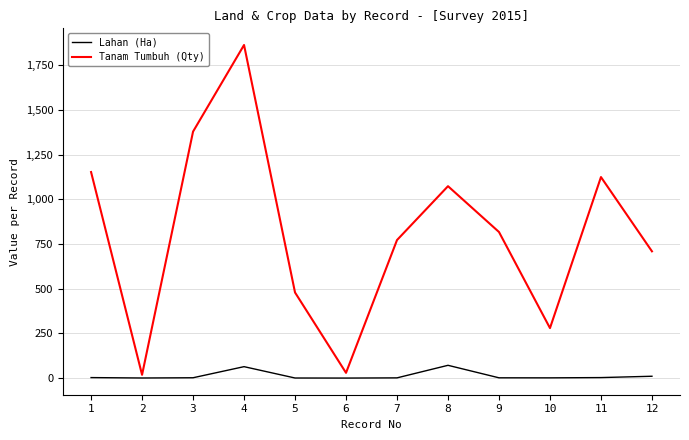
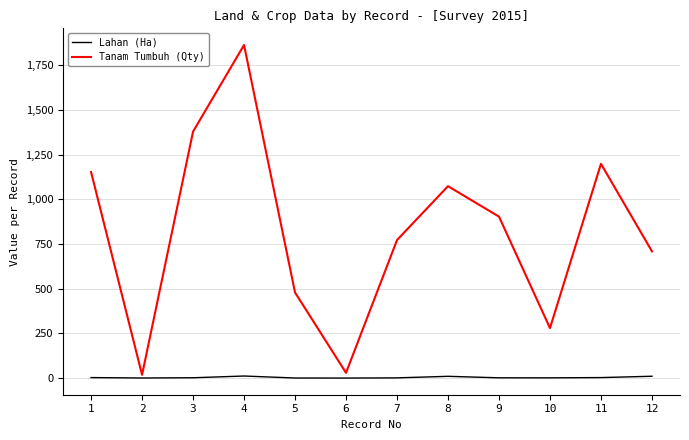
Lahan (Ha), 4: 60 -> 10
Lahan (Ha), 8: 70 -> 10
Tanam Tumbuh (Qty), 9: 820 -> 900
Tanam Tumbuh (Qty), 11: 1,120 -> 1,200
